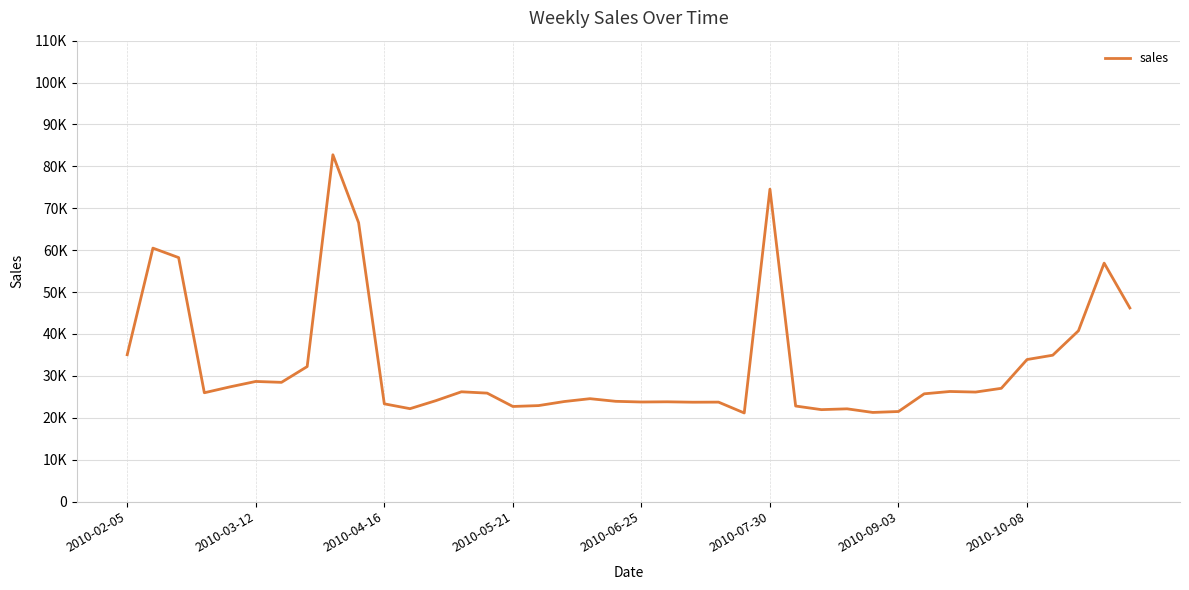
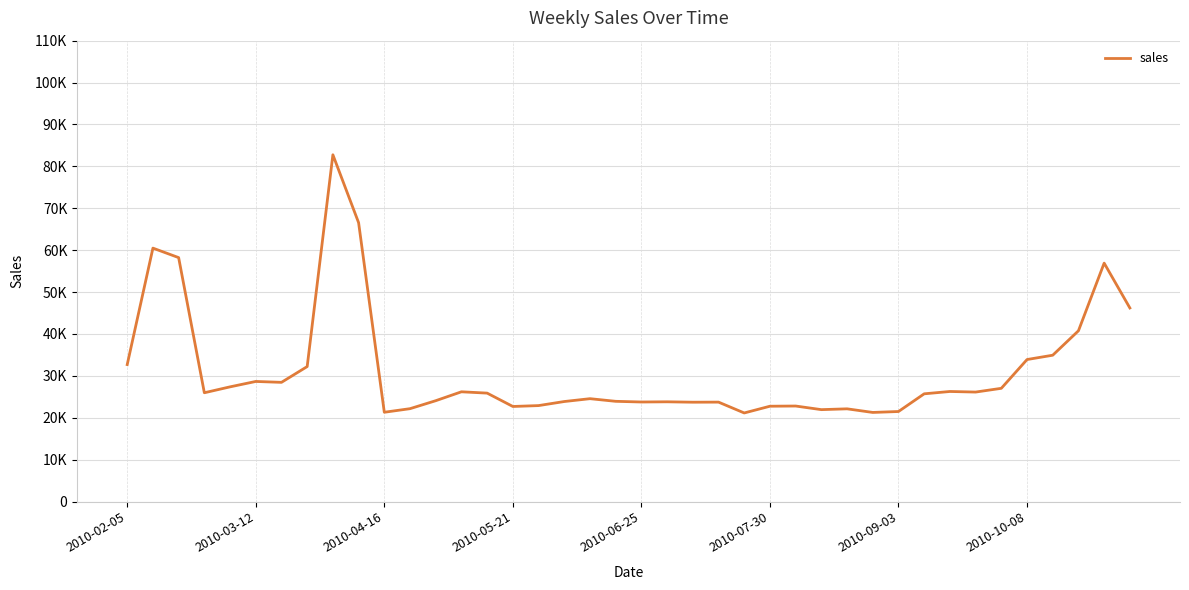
2010-02-05: 35000 -> 33000
2010-04-16: 23000 -> 21000
2010-07-30: 75000 -> 23000
